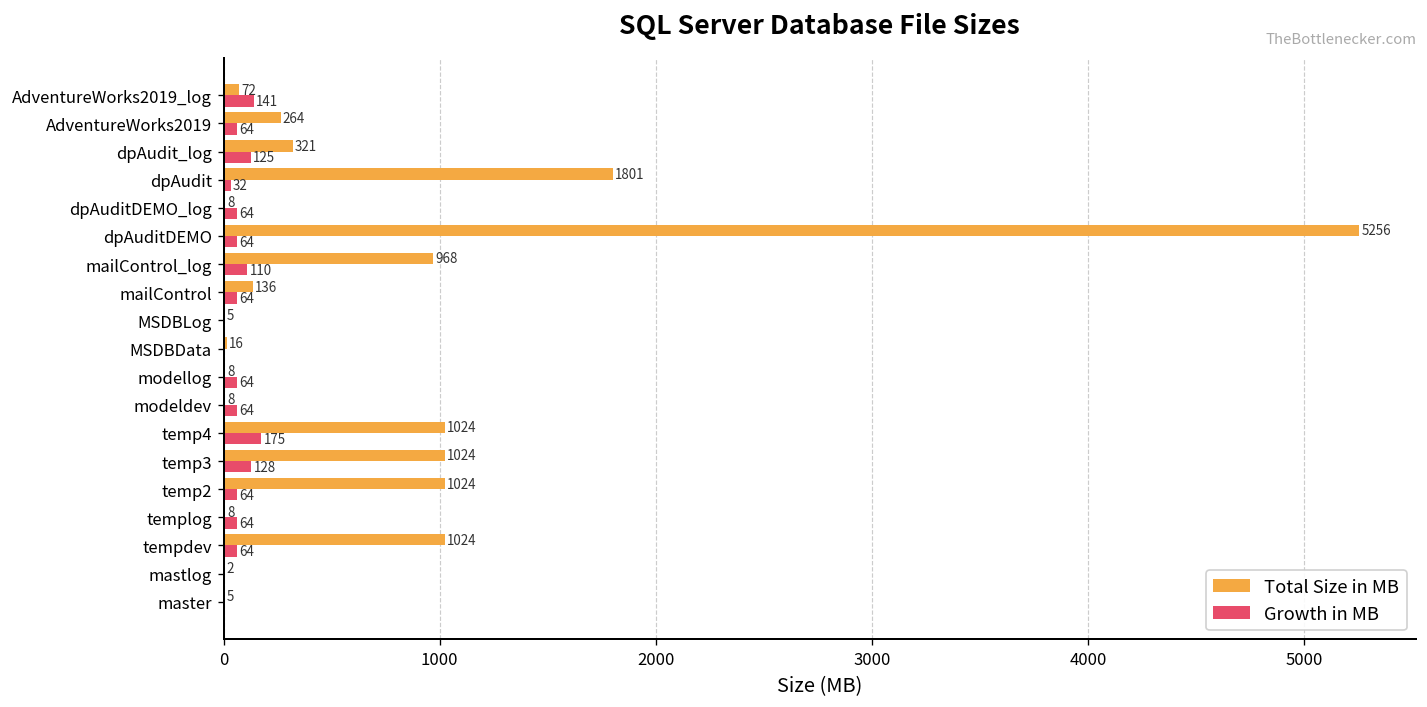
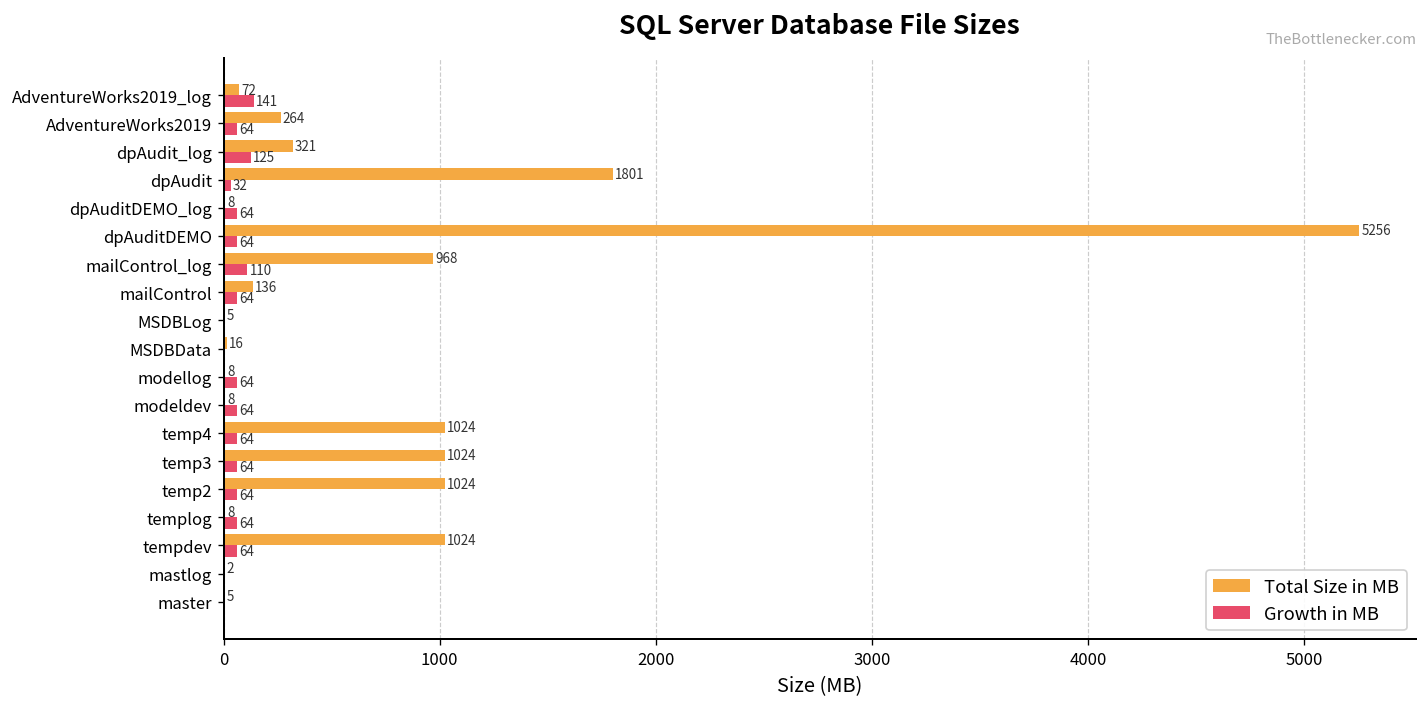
Growth in MB, temp4: 175 -> 64
Growth in MB, temp3: 128 -> 64
